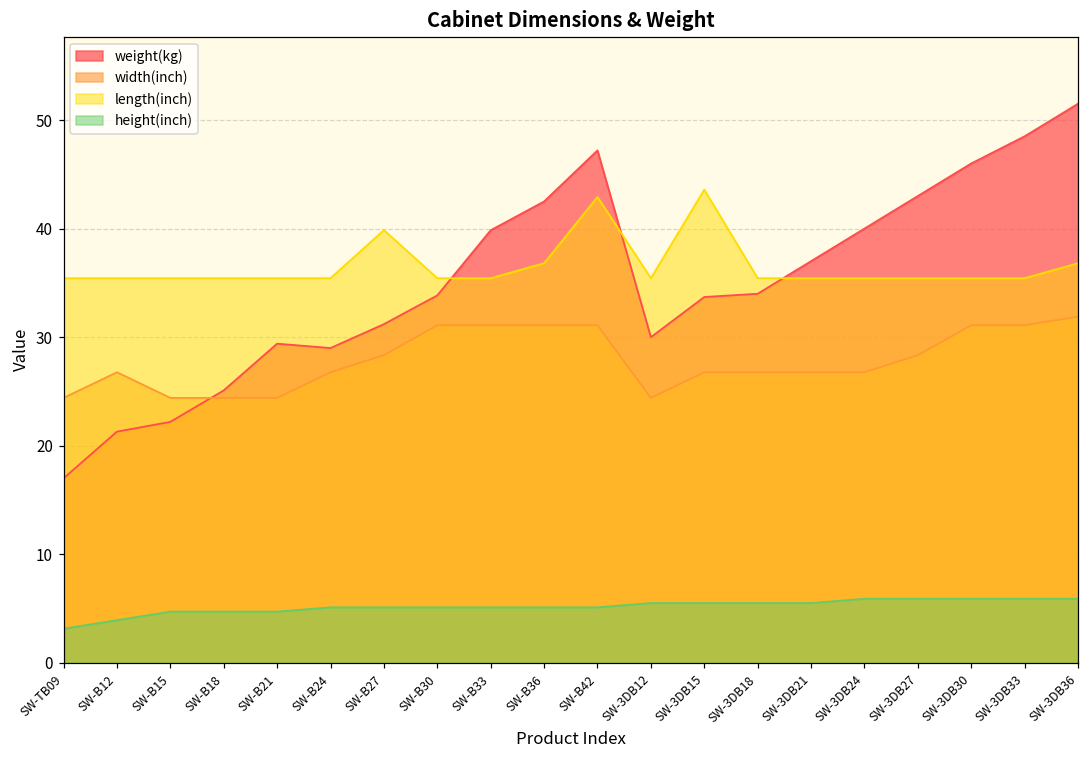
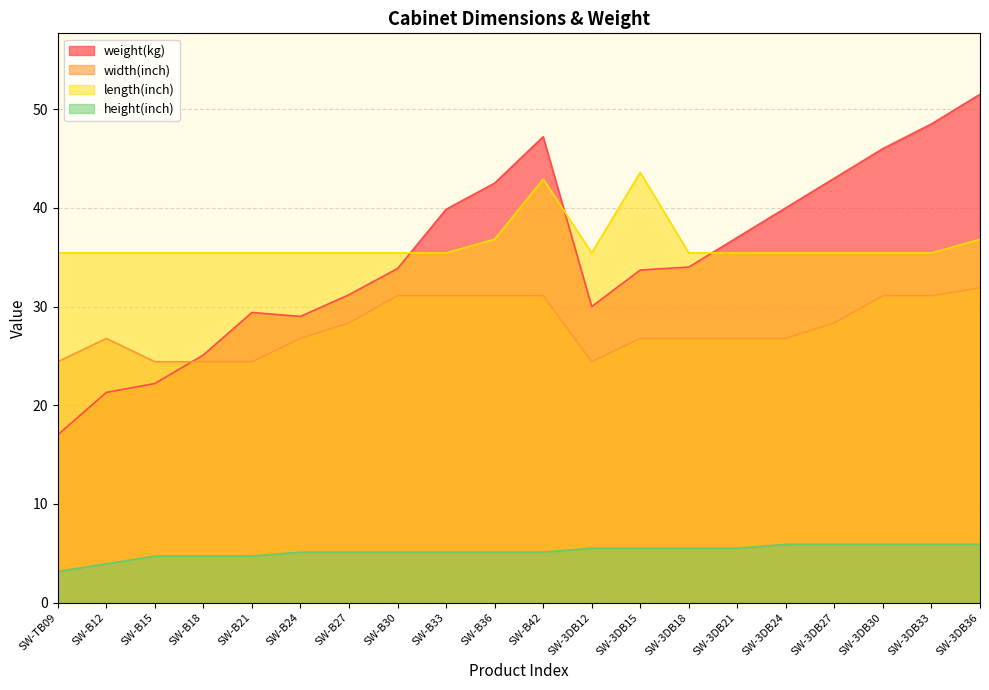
length(inch), SW-B27: 40 -> 35
